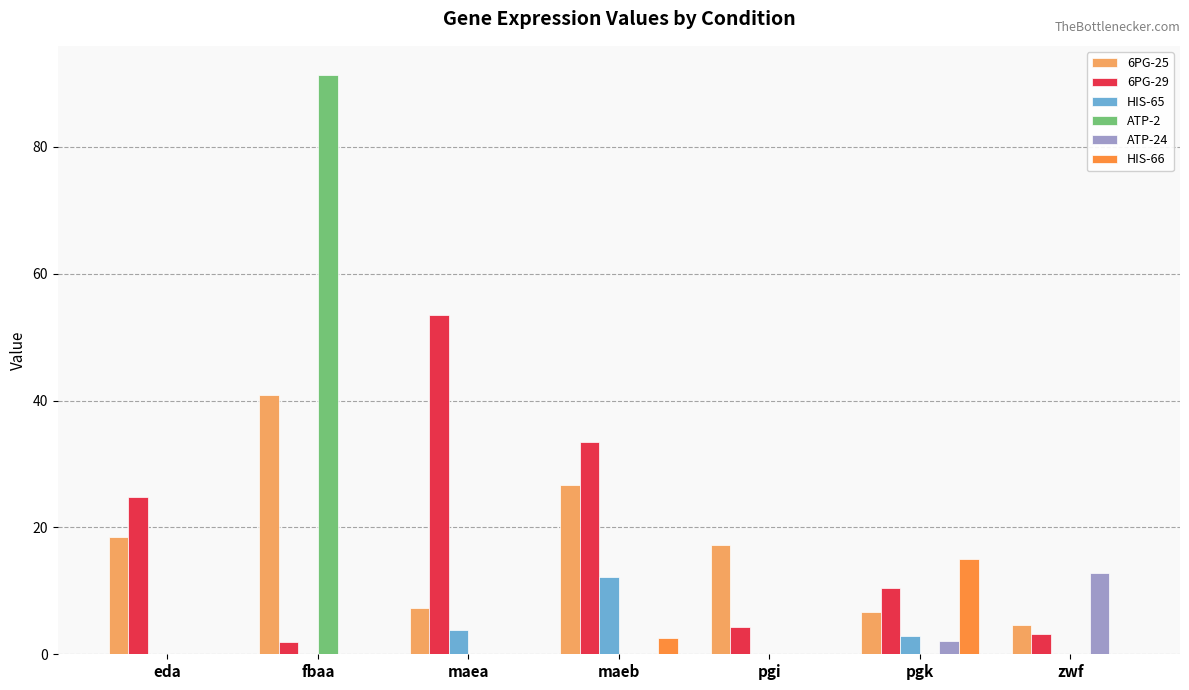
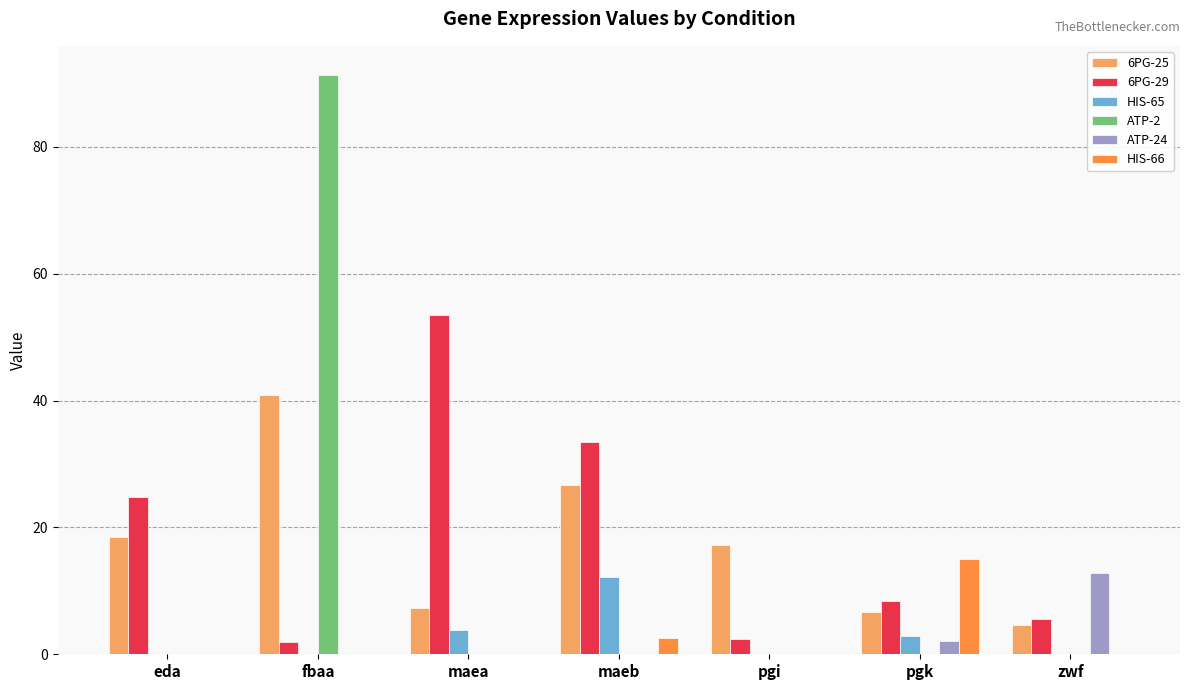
6PG-29, pgi: 4 -> 2
6PG-29, pgk: 10 -> 8
6PG-29, zwf: 3 -> 6
